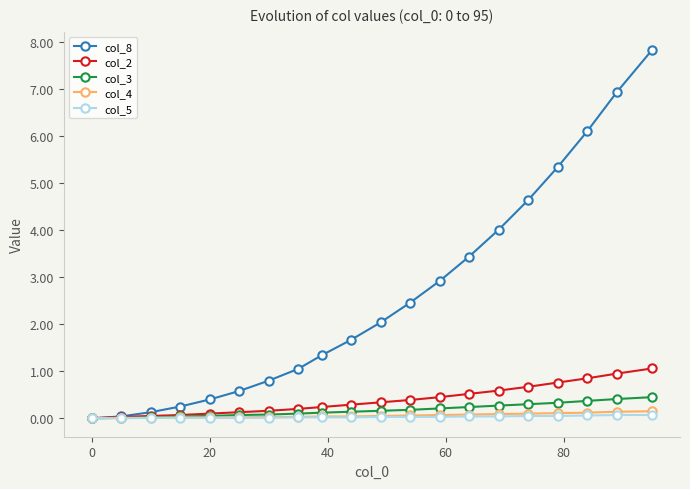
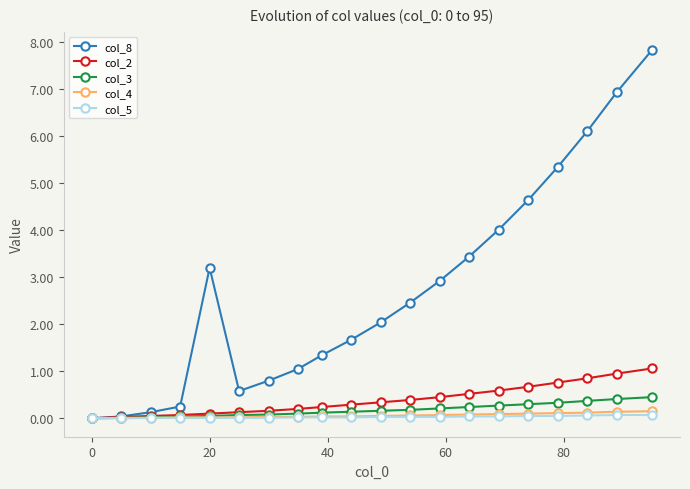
col_8, 20: 0.4 -> 3.2
